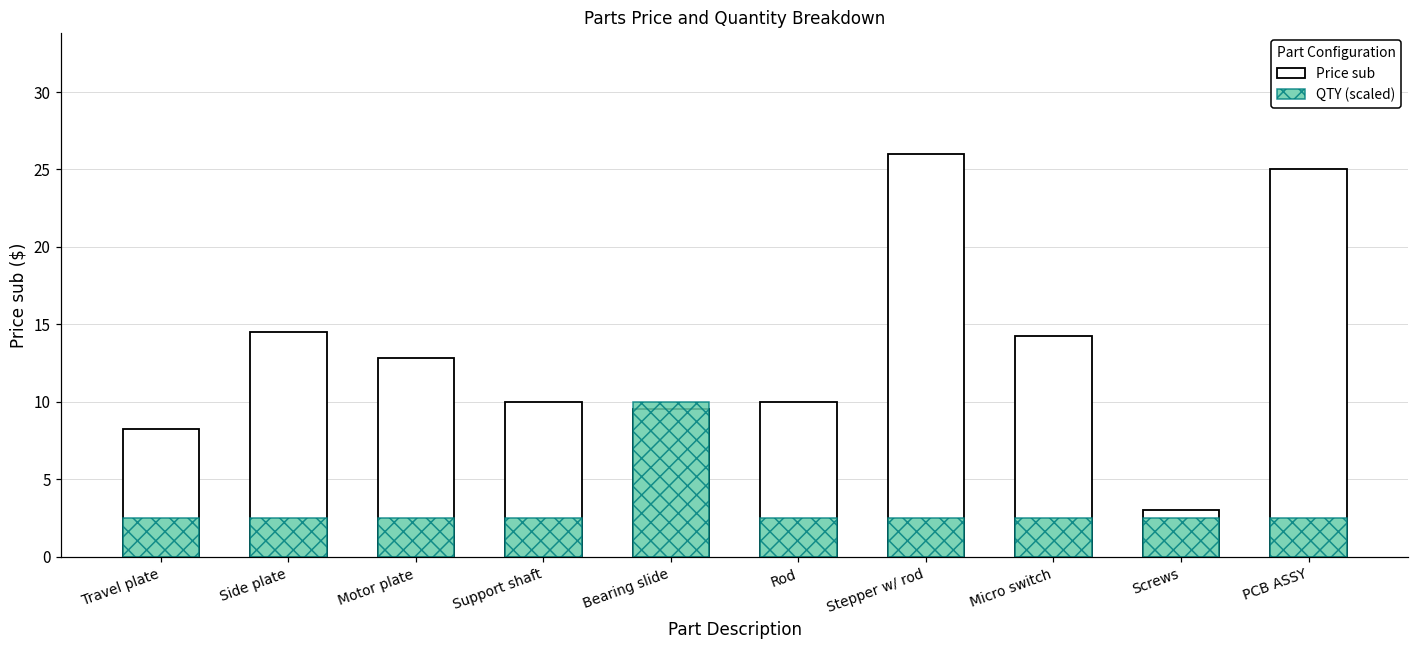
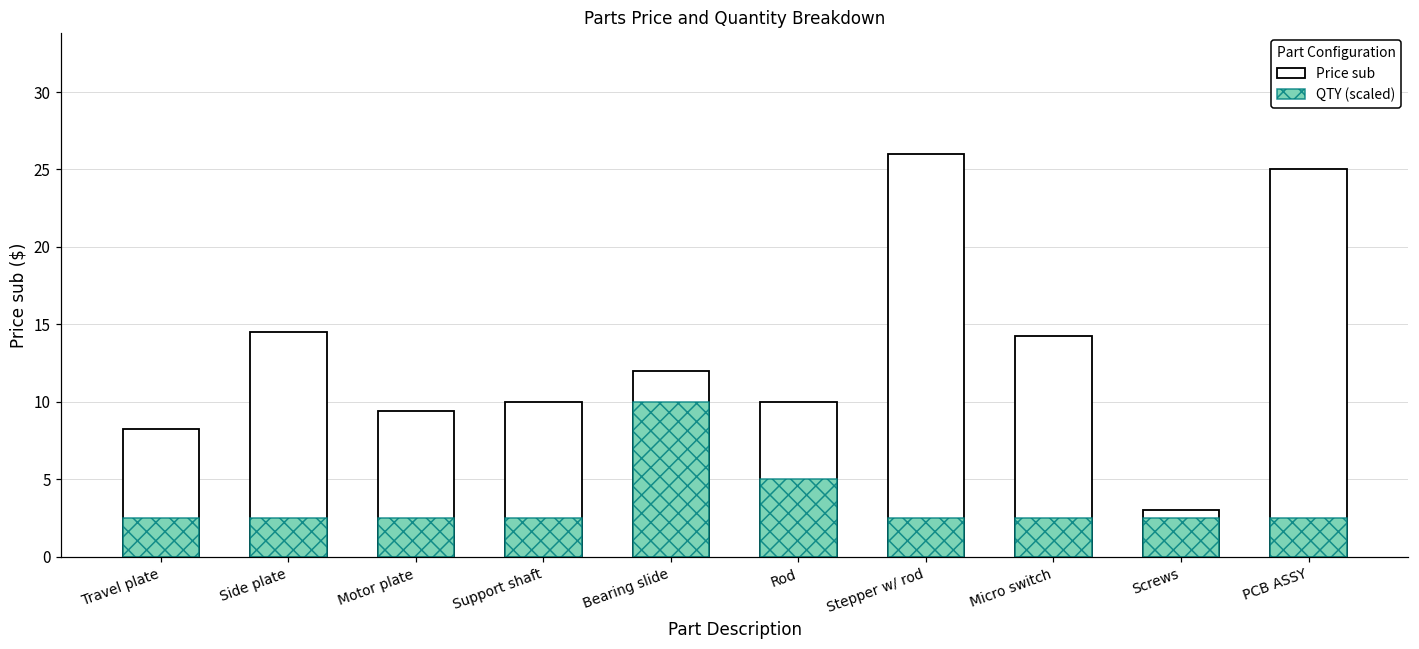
Price sub, Motor plate: 12.8 -> 9.4
Price sub, Bearing slide: 9.6 -> 12.0
QTY (scaled), Rod: 2.5 -> 5.0
